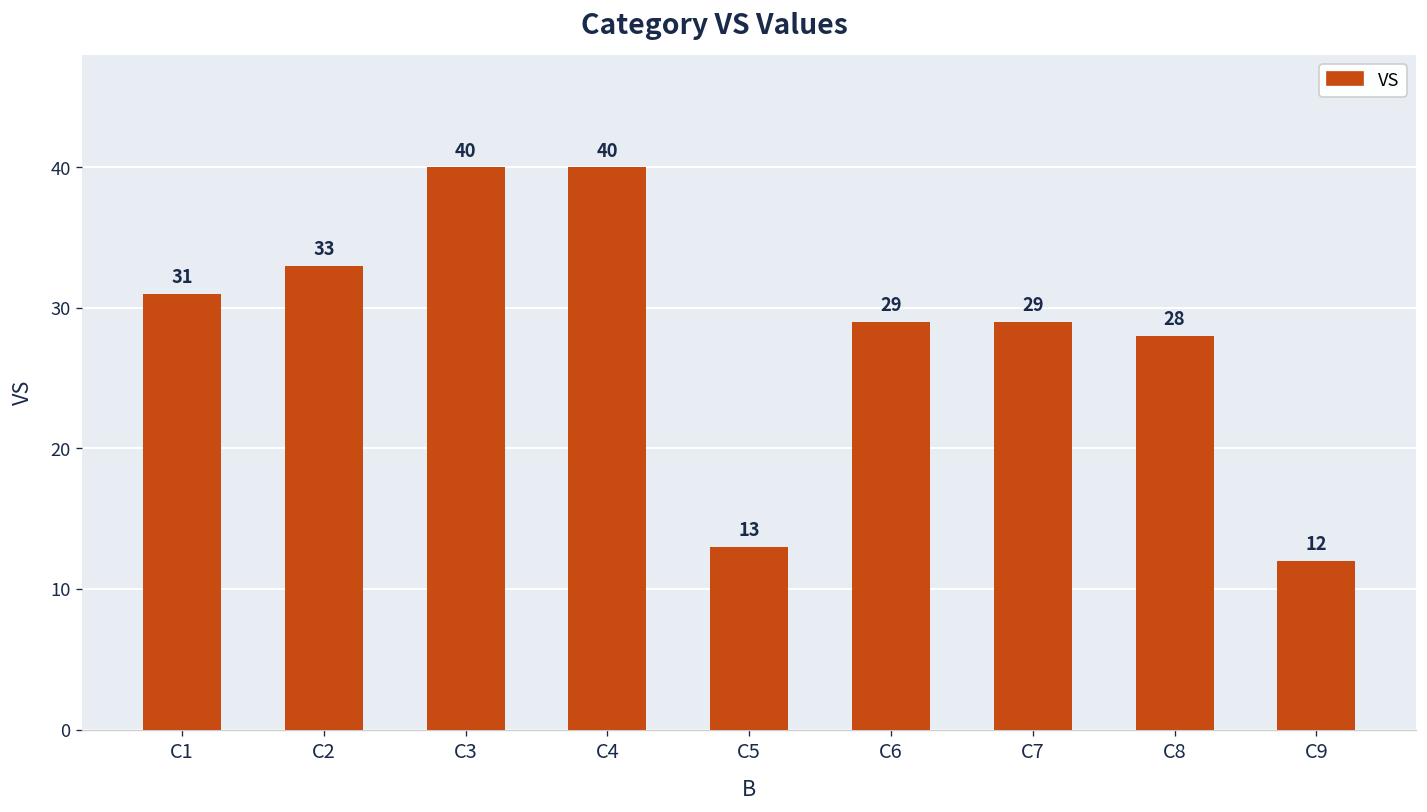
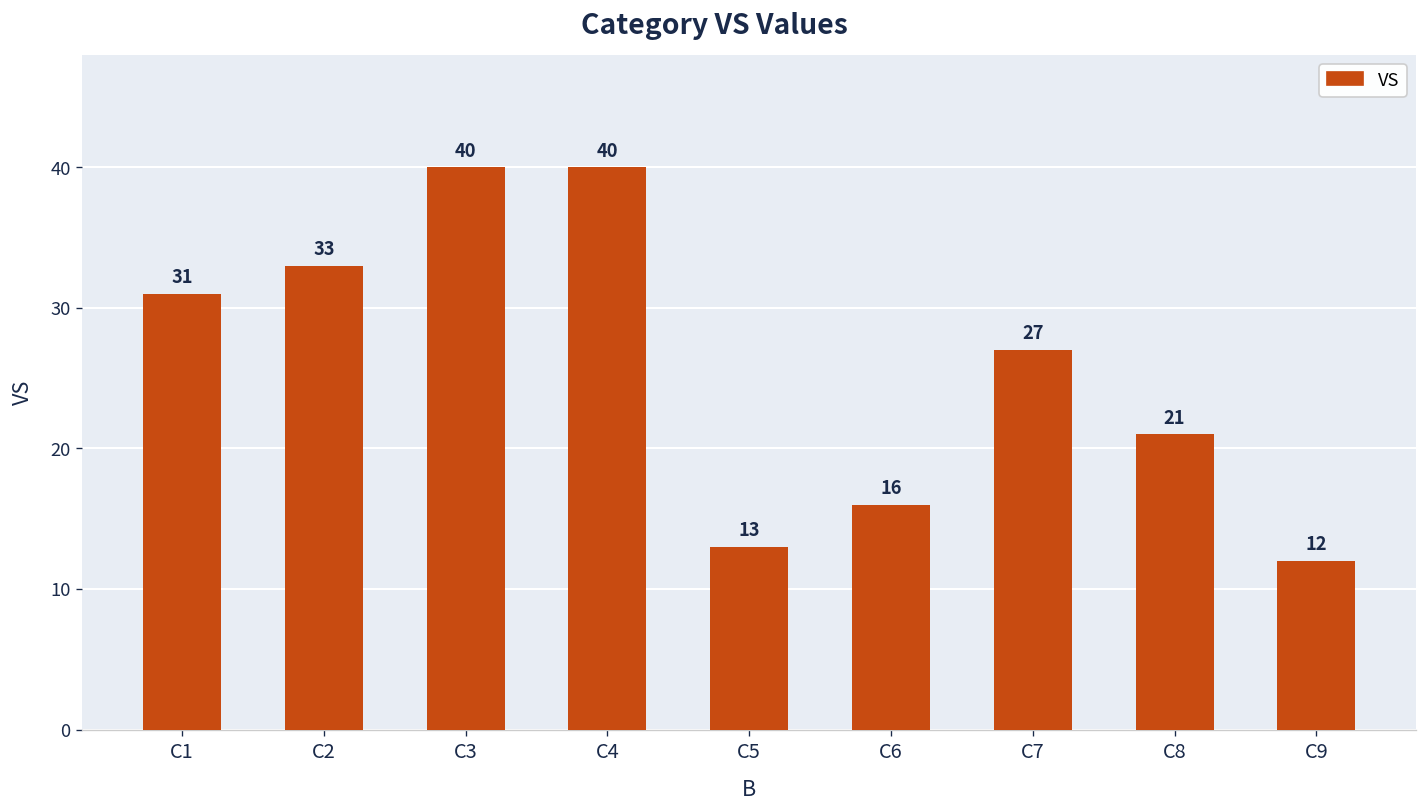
C6: 29 -> 16
C7: 29 -> 27
C8: 28 -> 21
